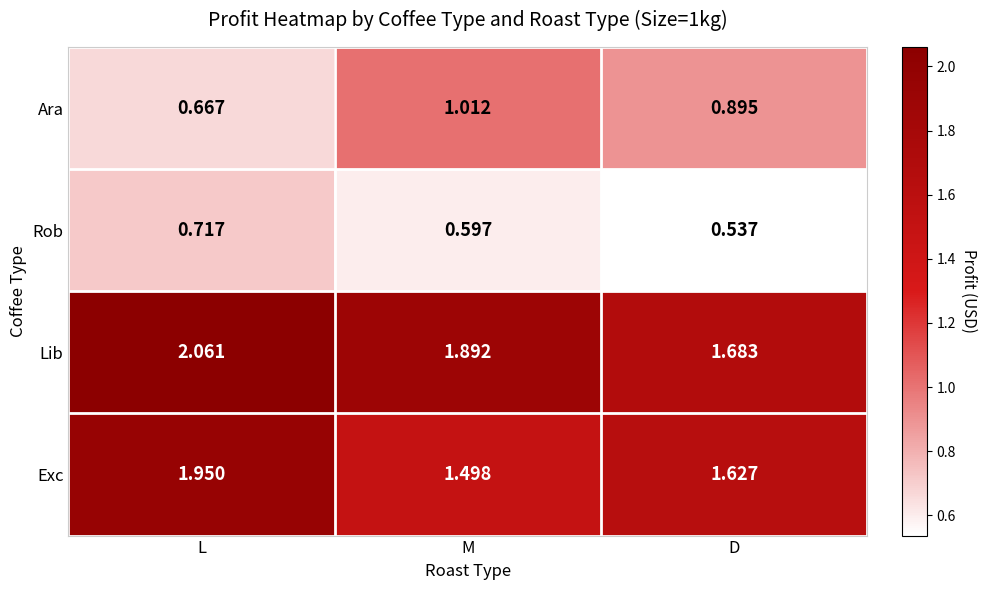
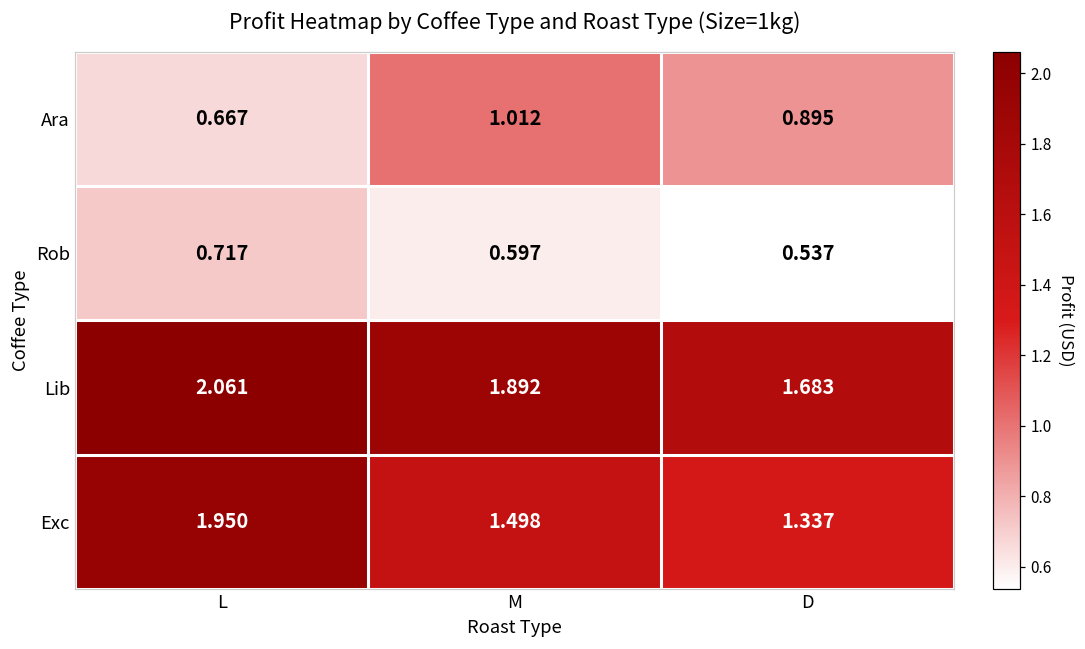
Exc, D: 1.627 -> 1.337
